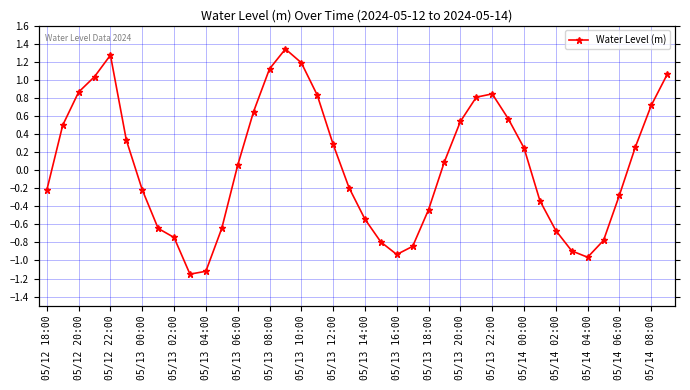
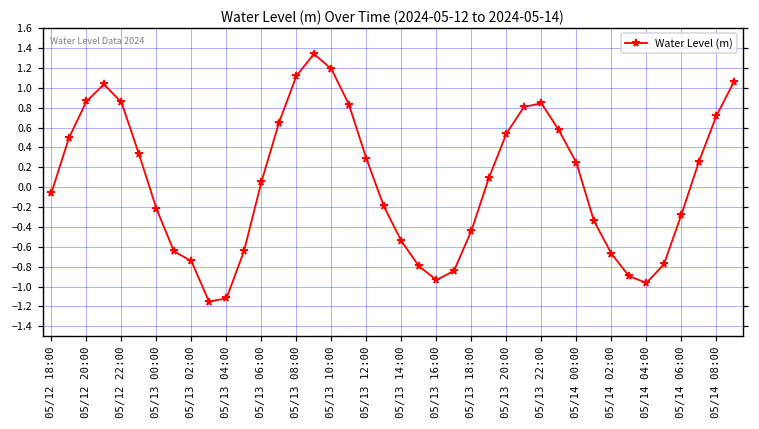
05/12 18:00: -0.2 -> -0.1
05/12 22:00: 1.3 -> 0.9
